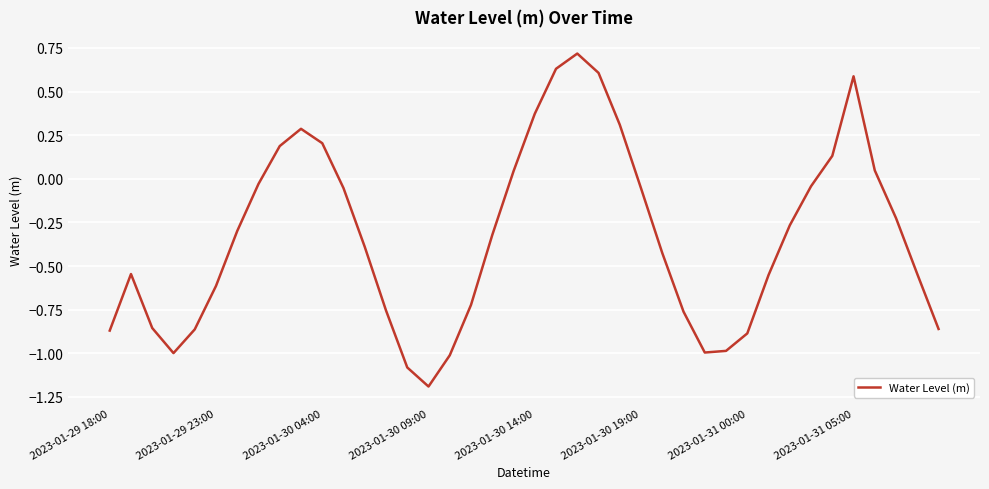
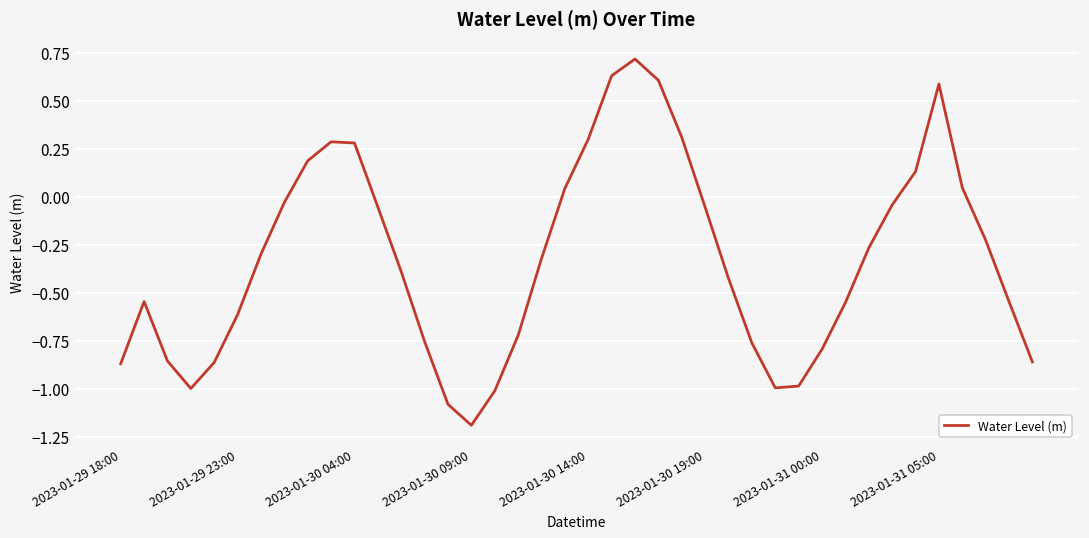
2023-01-30 04:00: 0.20 -> 0.28
2023-01-30 14:00: 0.37 -> 0.30
2023-01-31 00:00: -0.89 -> -0.79
